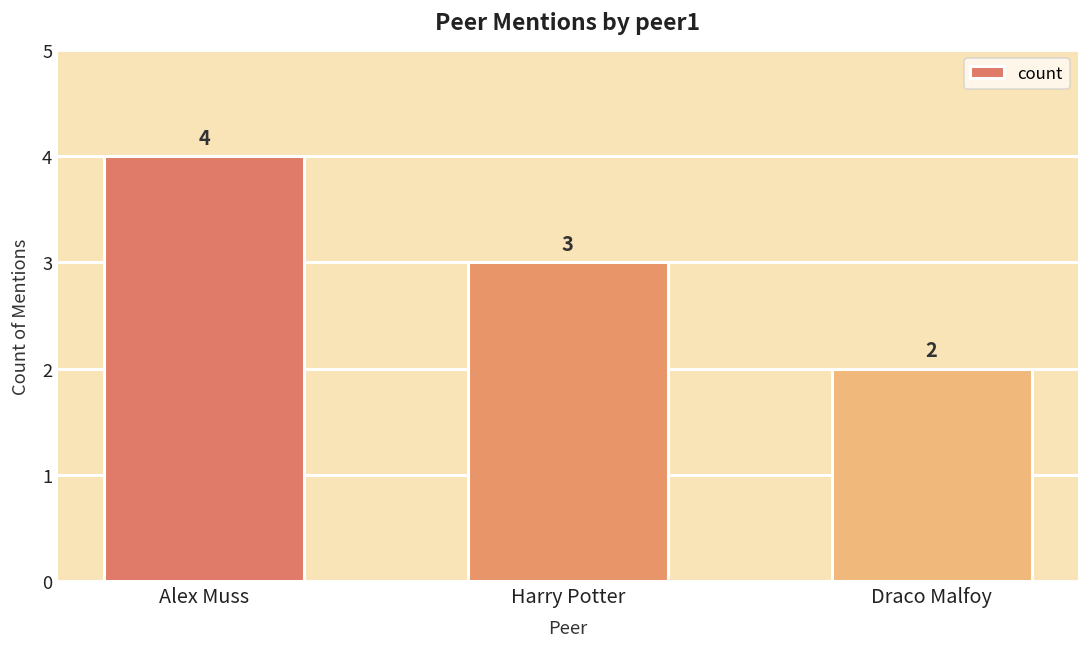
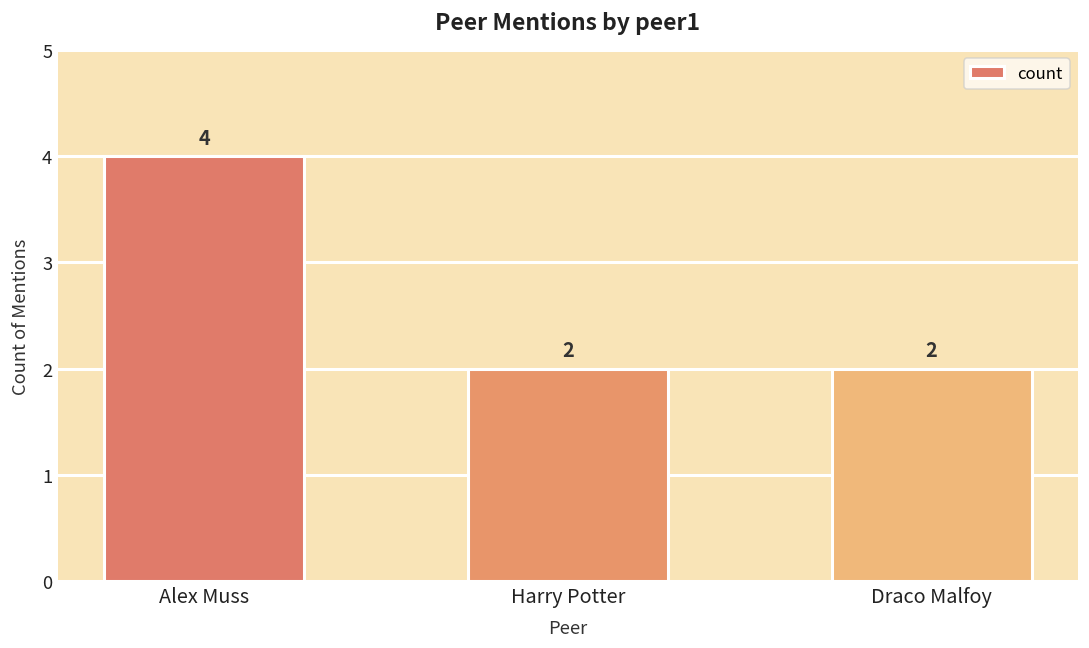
Harry Potter: 3 -> 2
